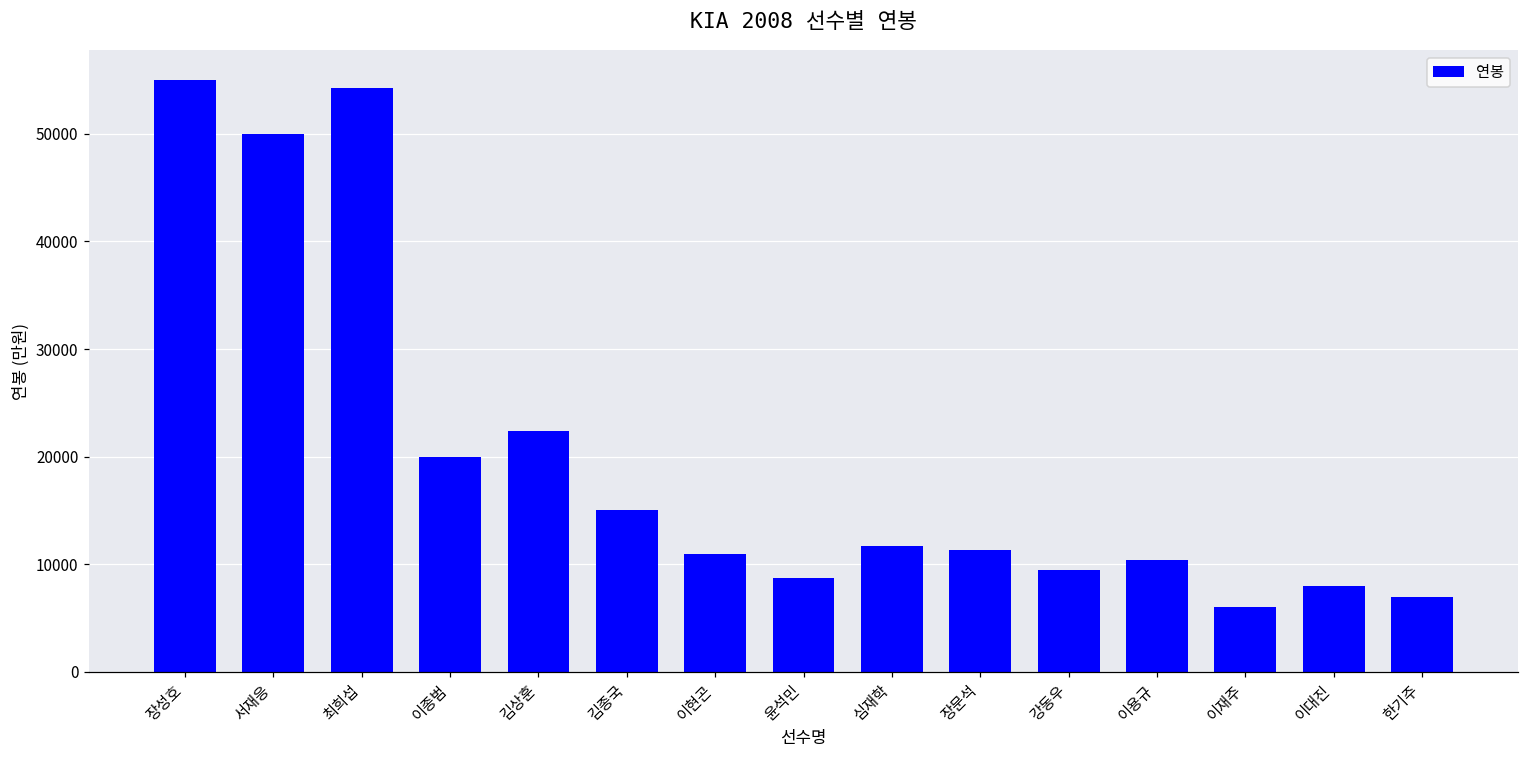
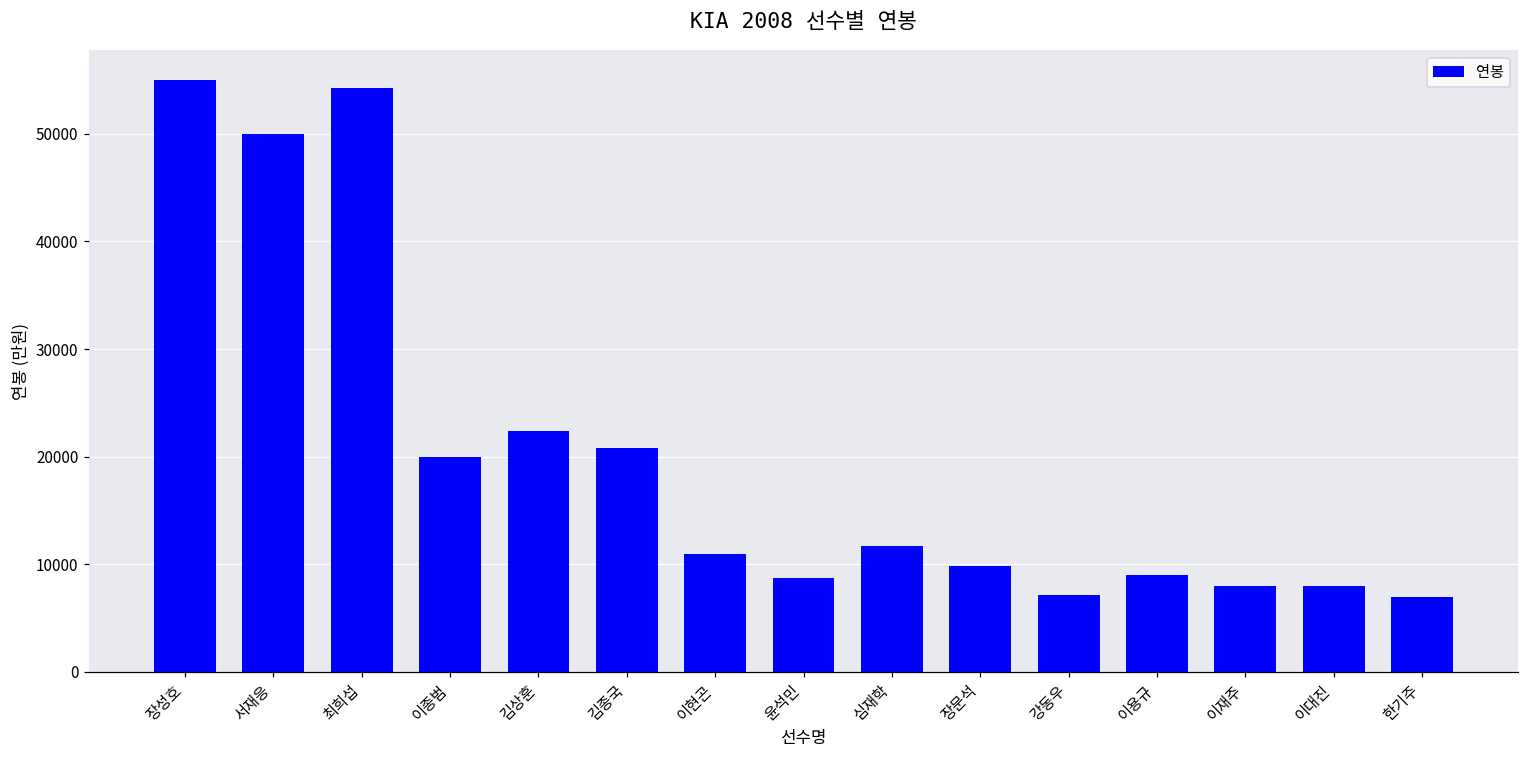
김종국: 15000 -> 21000
장문석: 11000 -> 10000
강동우: 9000 -> 7000
이용규: 10000 -> 9000
이재주: 6000 -> 8000
